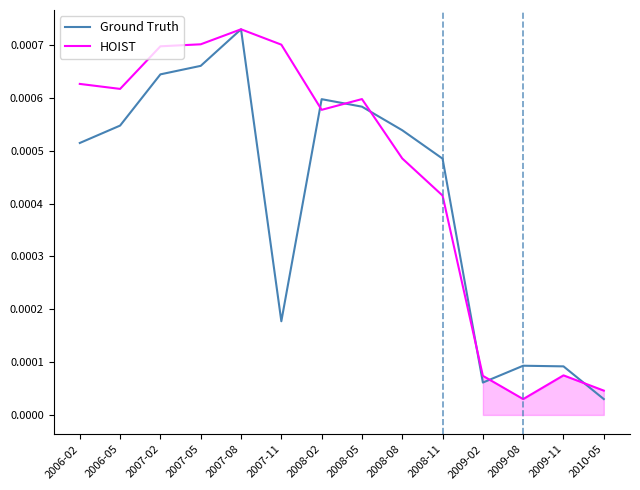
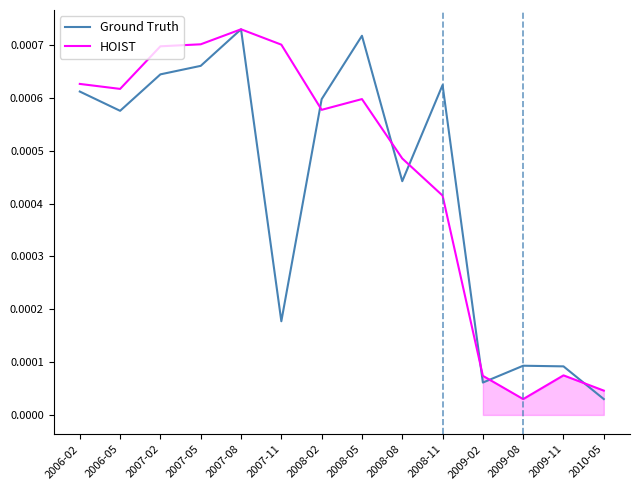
Ground Truth, 2006-02: 0.00051 -> 0.00061
Ground Truth, 2006-05: 0.00055 -> 0.00058
Ground Truth, 2008-05: 0.00058 -> 0.00072
Ground Truth, 2008-08: 0.00054 -> 0.00044
Ground Truth, 2008-11: 0.00049 -> 0.00062
